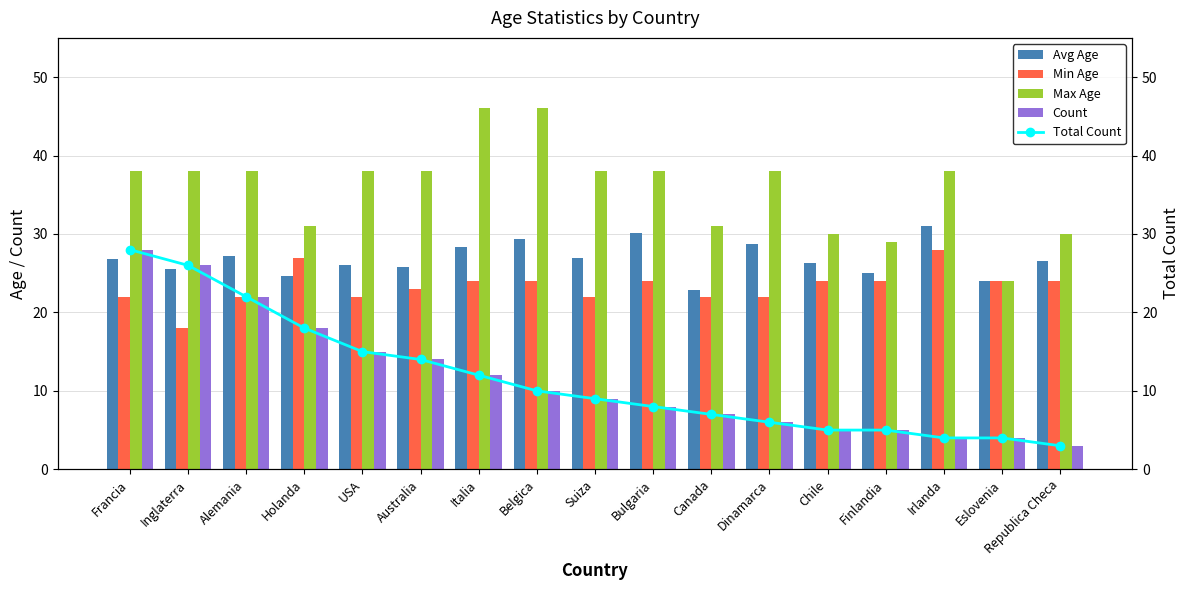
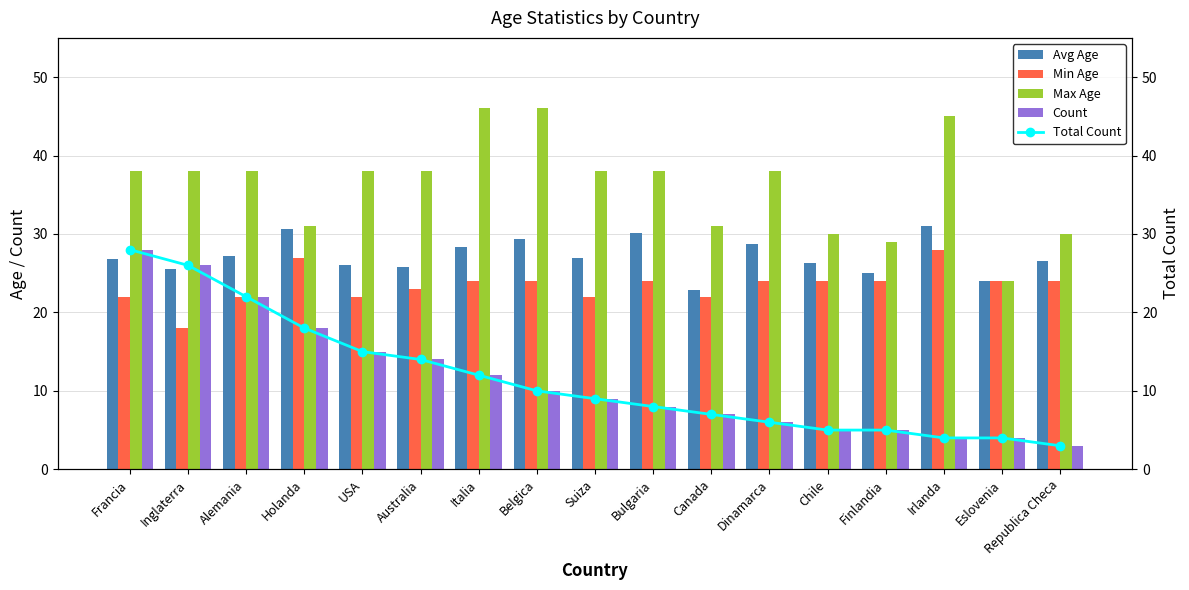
Avg Age, Holanda: 25 -> 31
Min Age, Dinamarca: 22 -> 24
Max Age, Irlanda: 38 -> 45
